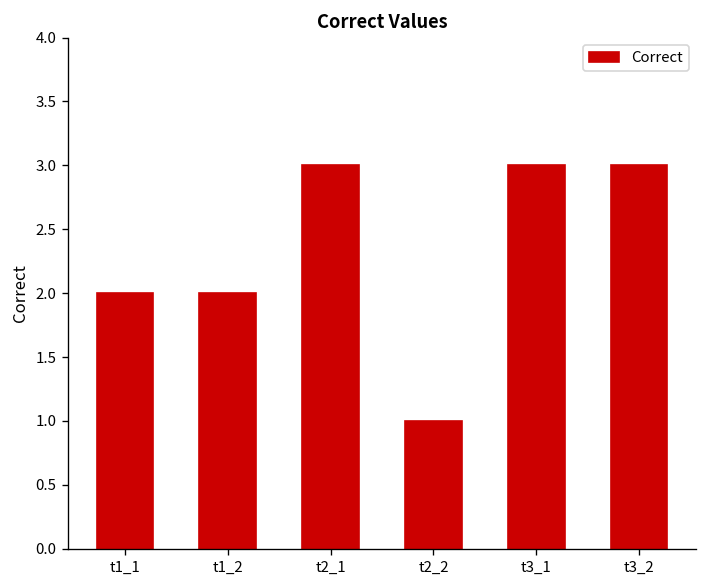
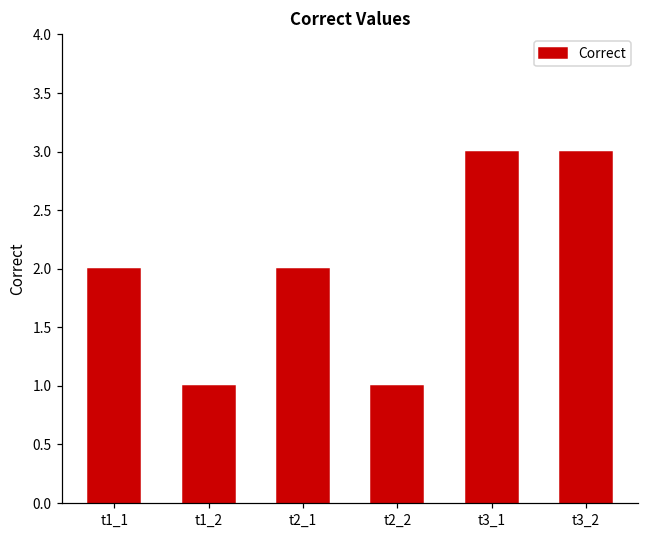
t1_2: 2 -> 1
t2_1: 3 -> 2
